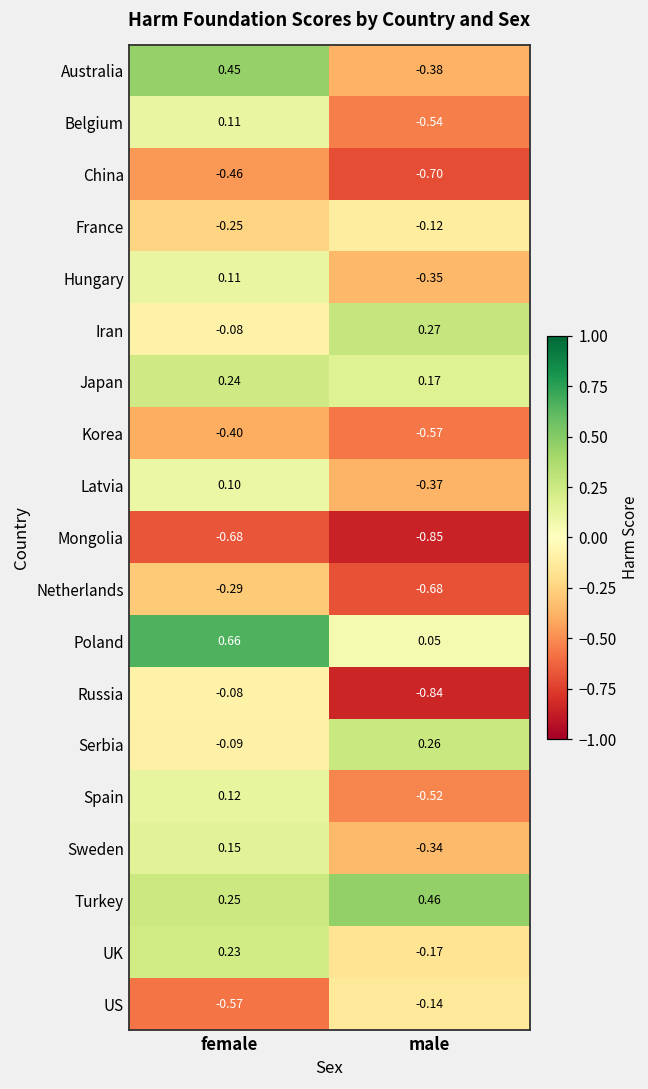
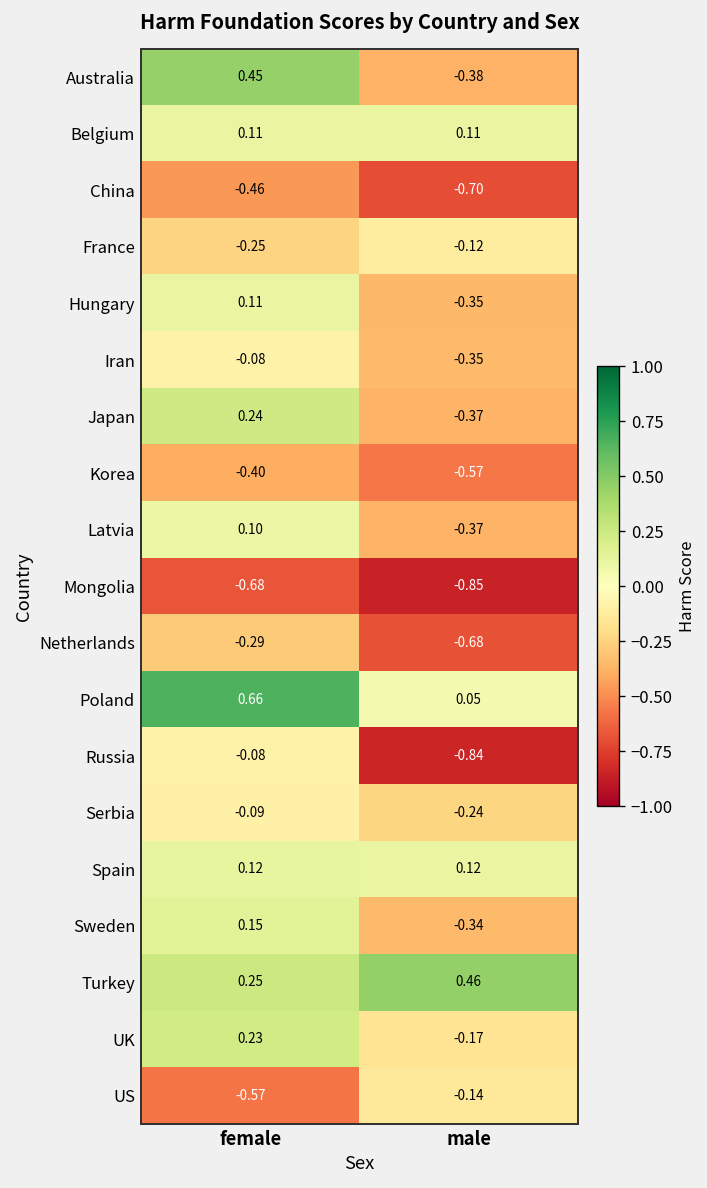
Belgium, male: -0.54 -> 0.11
Iran, male: 0.27 -> -0.35
Japan, male: 0.17 -> -0.37
Serbia, male: 0.26 -> -0.24
Spain, male: -0.52 -> 0.12
